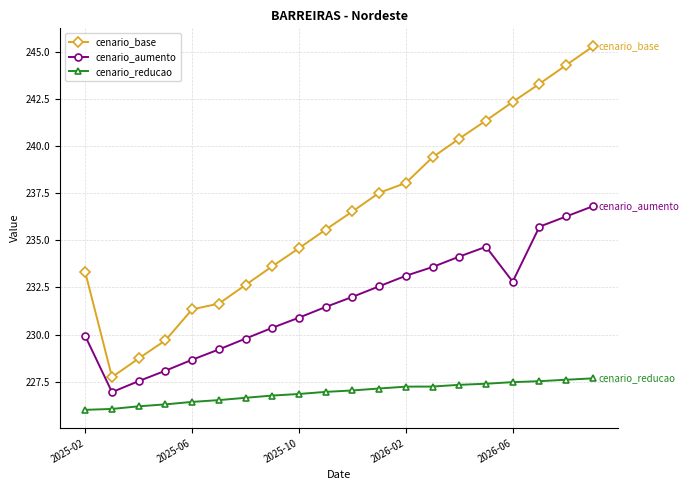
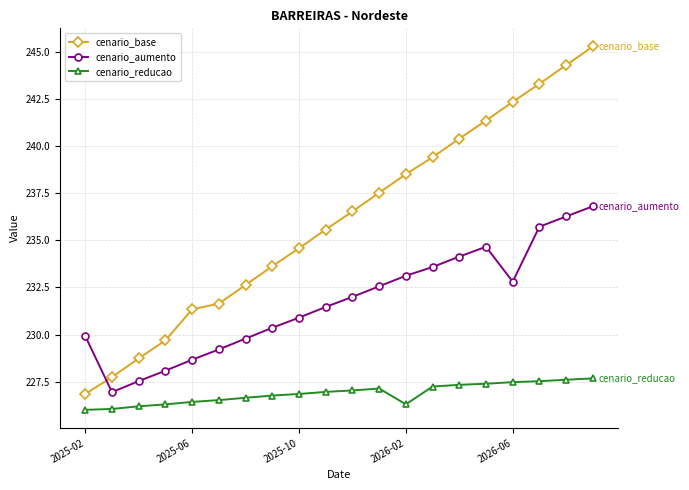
cenario_base, 2025-02: 233.3 -> 226.9
cenario_base, 2026-02: 238.0 -> 238.5
cenario_reducao, 2026-02: 227.2 -> 226.3
